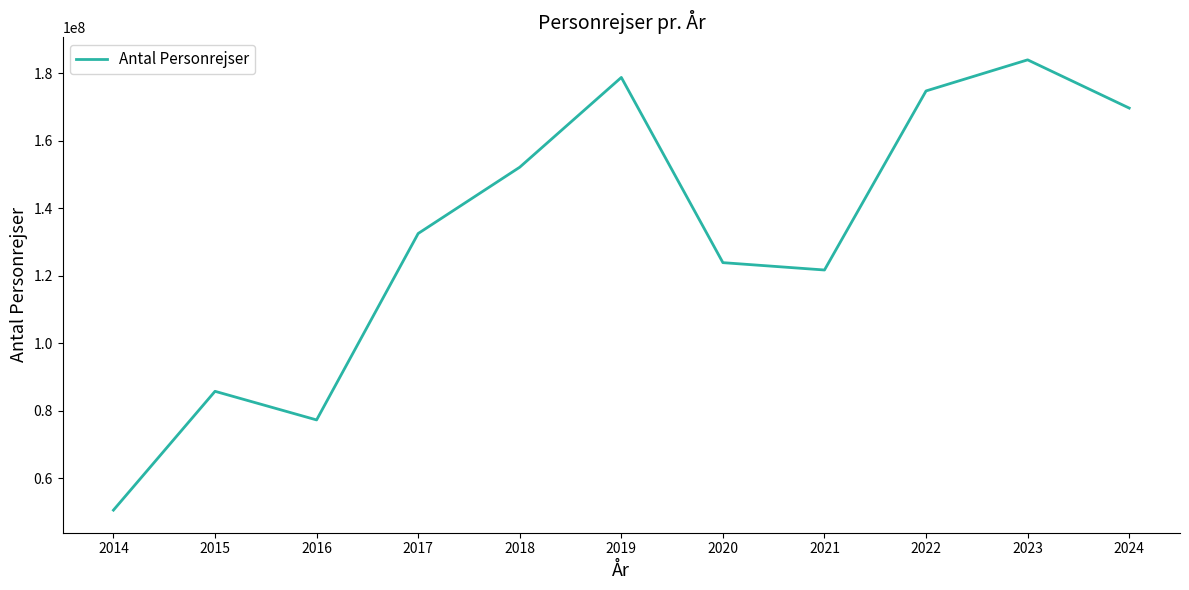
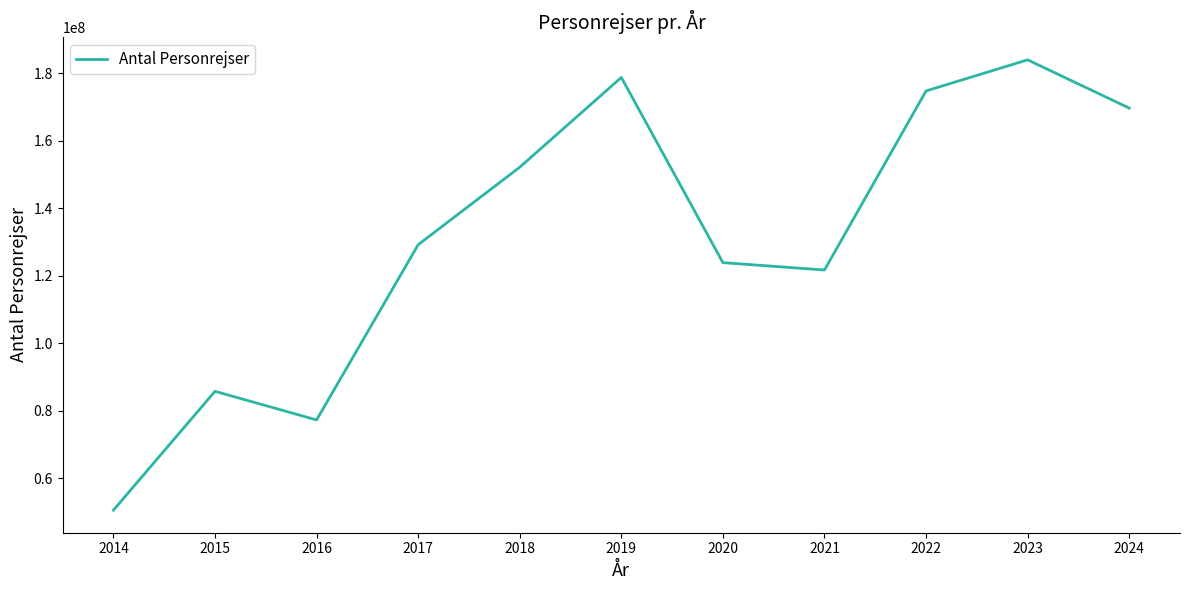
2017: 133000000 -> 129000000
